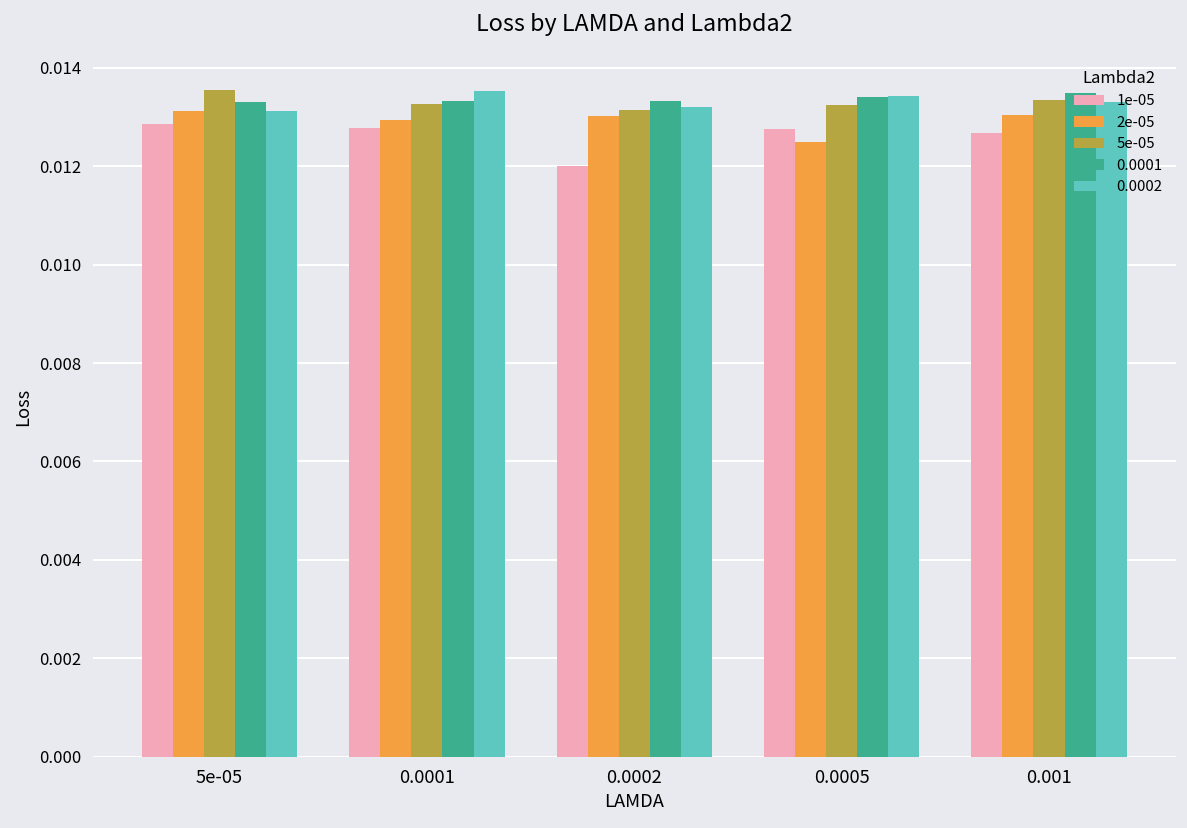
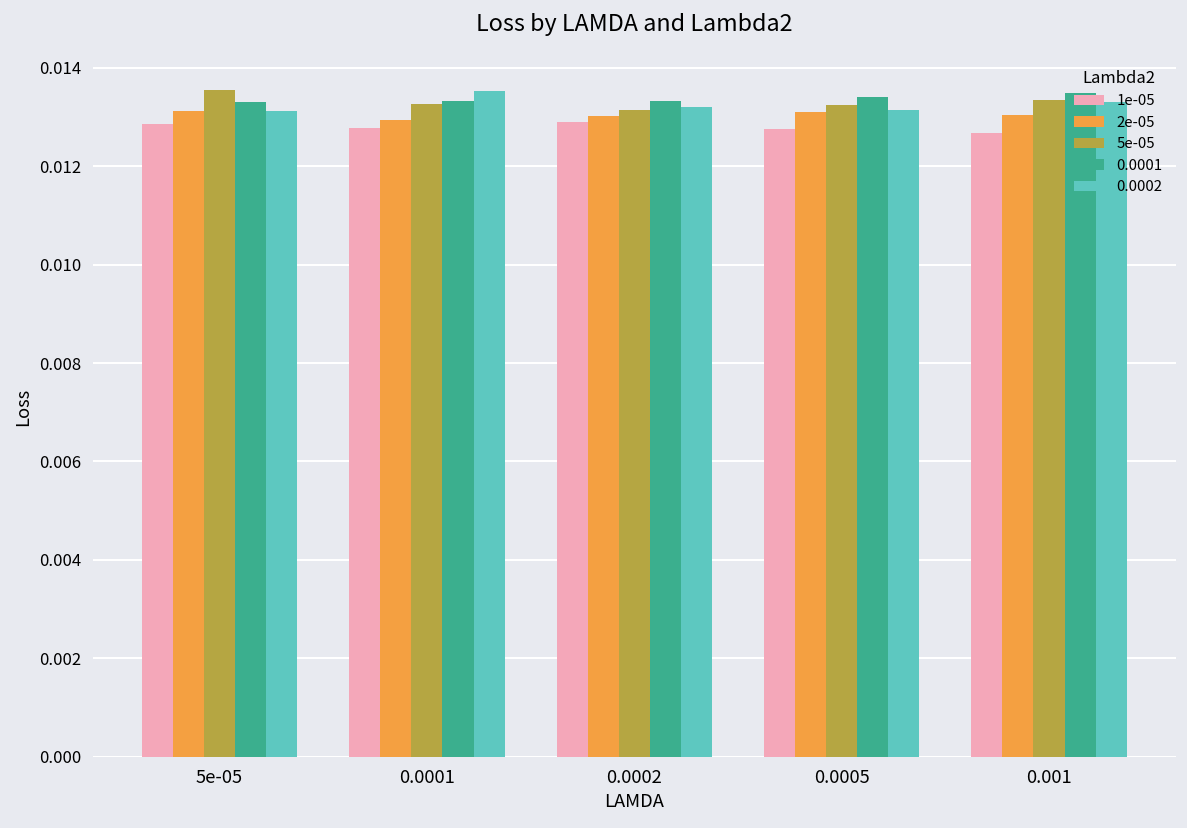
1e-05, 0.0002: 0.0120 -> 0.0129
2e-05, 0.0005: 0.0125 -> 0.0131
0.0002, 0.0005: 0.0134 -> 0.0131
